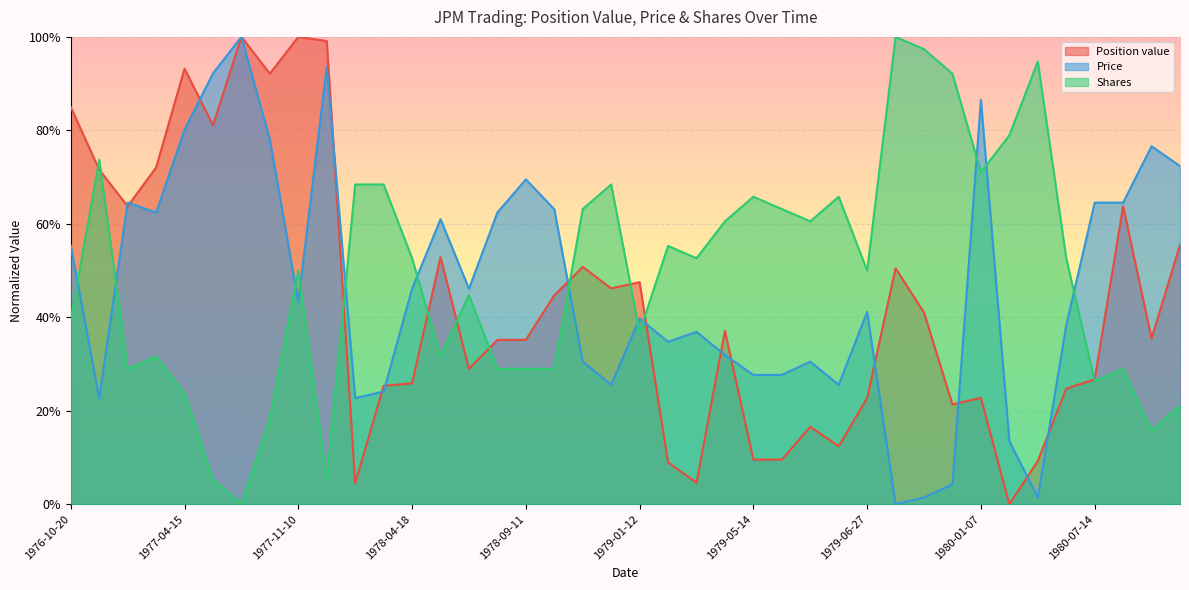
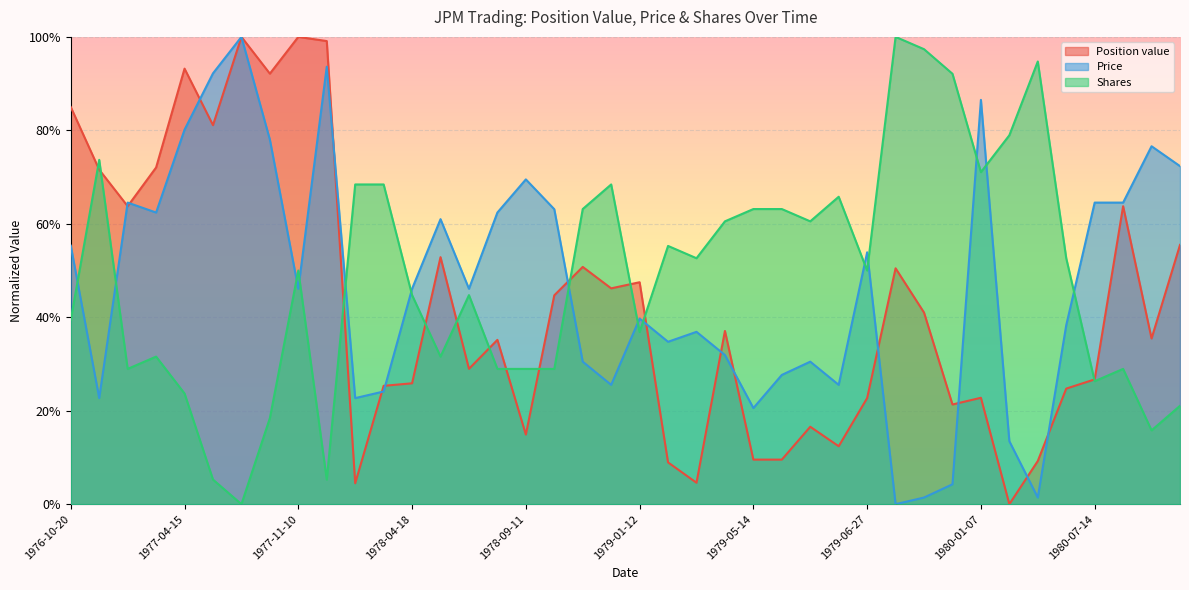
Price, 1977-11-10: 43% -> 46%
Shares, 1978-04-18: 53% -> 45%
Position value, 1978-09-11: 35% -> 15%
Price, 1979-05-14: 28% -> 21%
Shares, 1979-05-14: 66% -> 63%
Price, 1979-06-27: 41% -> 54%
